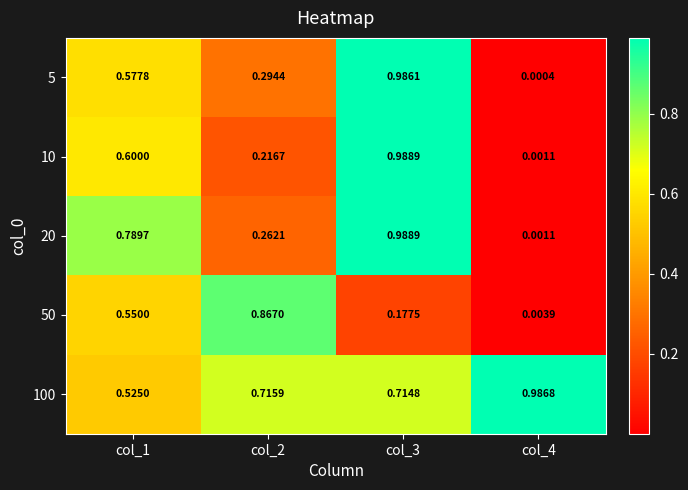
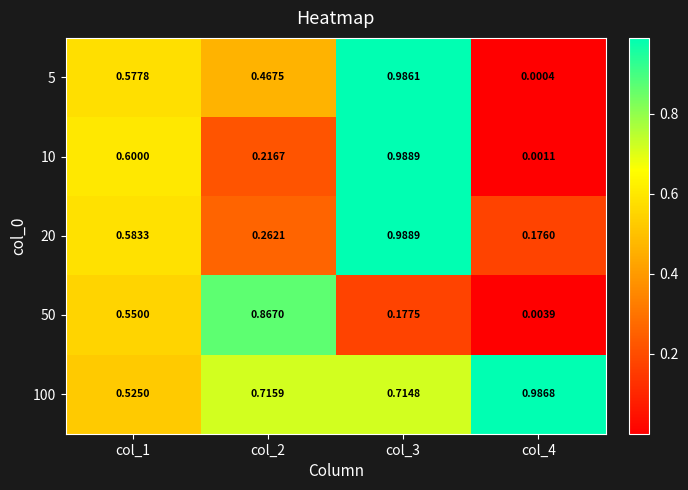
5, col_2: 0.2944 -> 0.4675
20, col_1: 0.7897 -> 0.5833
20, col_4: 0.0011 -> 0.1760
